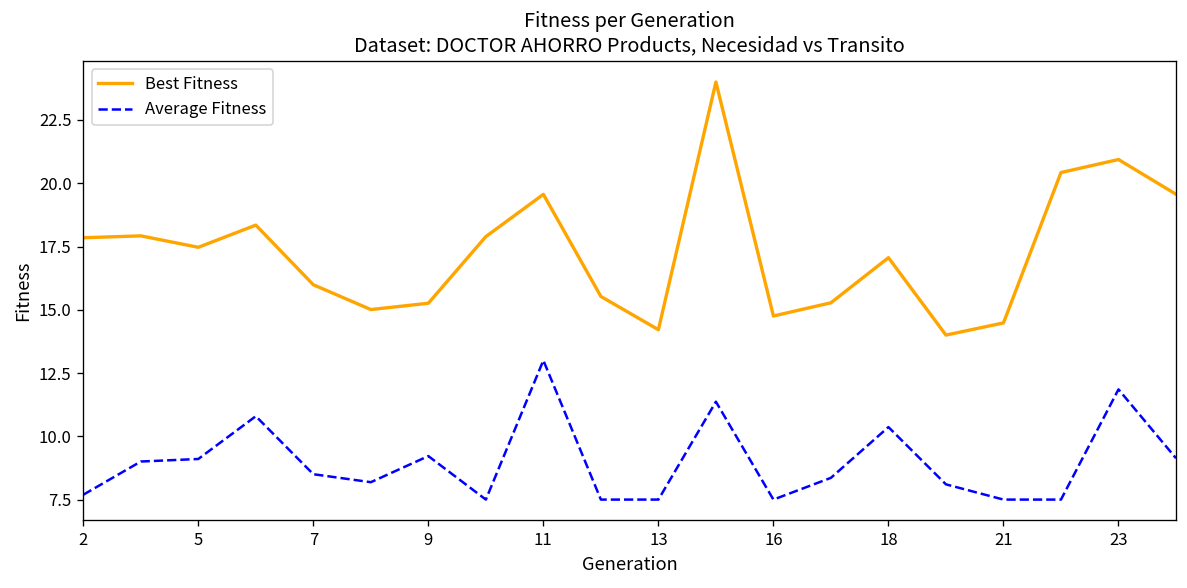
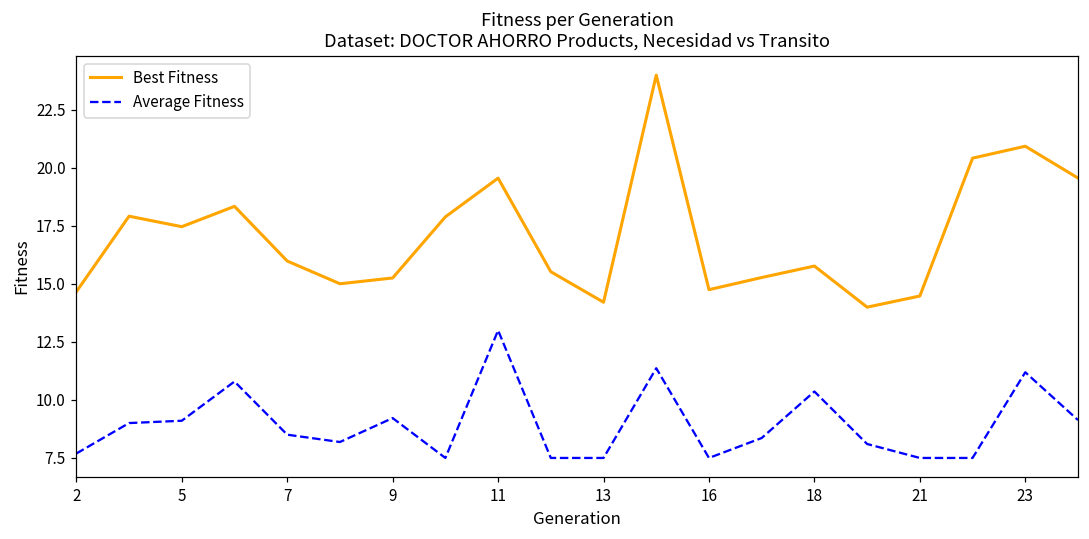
Best Fitness, 2: 17.8 -> 14.7
Best Fitness, 18: 17.1 -> 15.8
Average Fitness, 23: 11.9 -> 11.2
